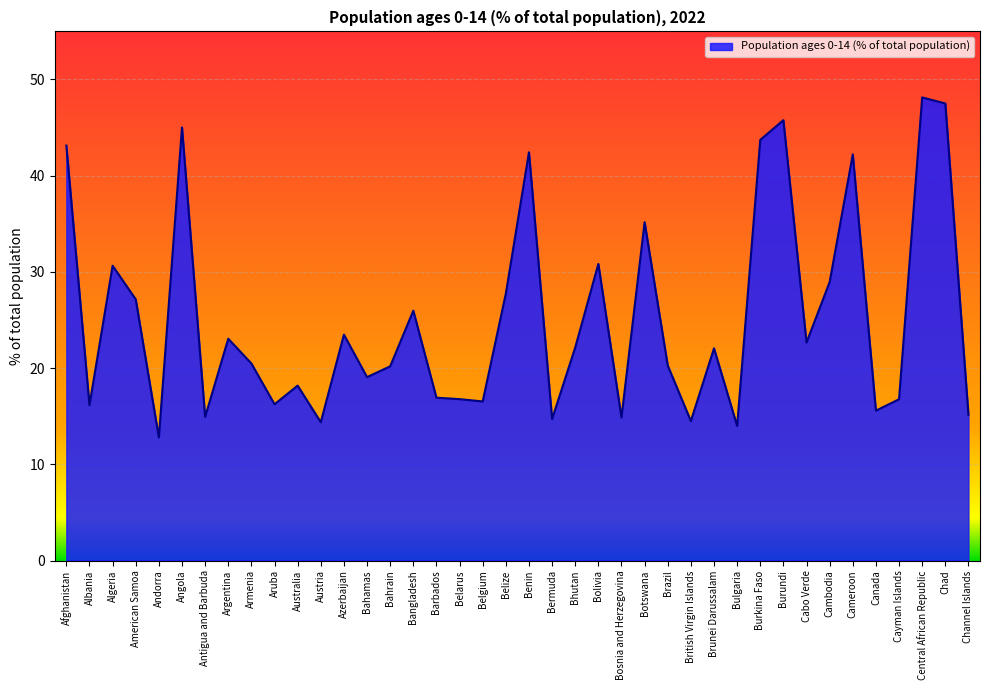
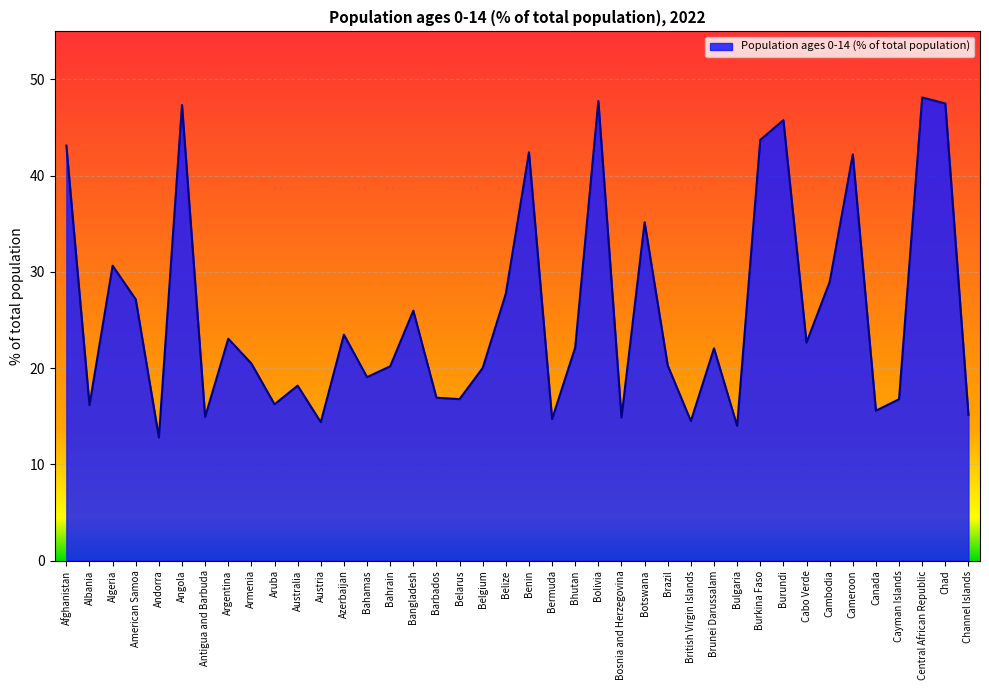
Angola: 45 -> 47
Belgium: 17 -> 20
Bolivia: 31 -> 48
